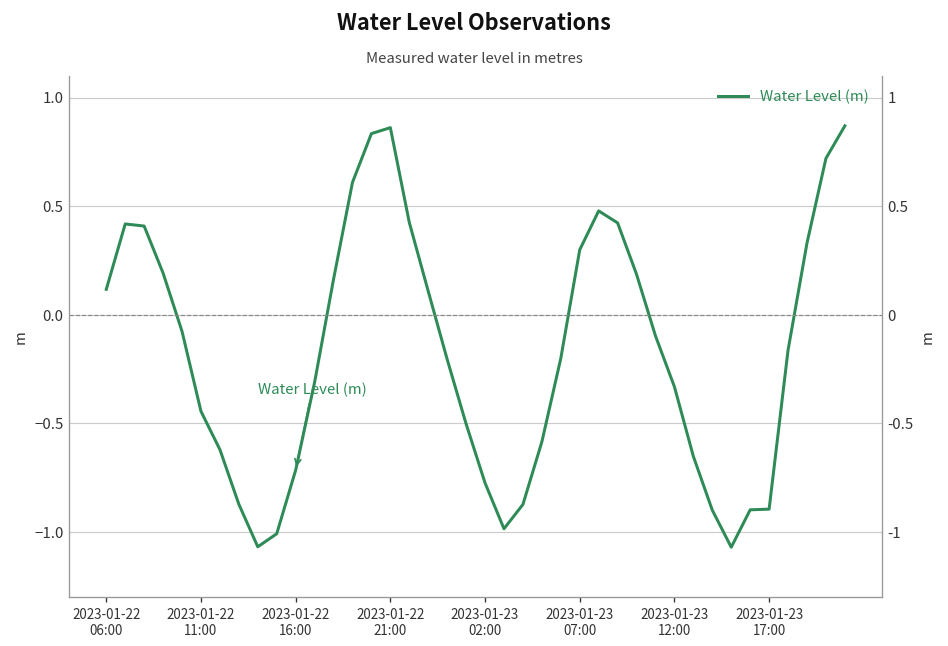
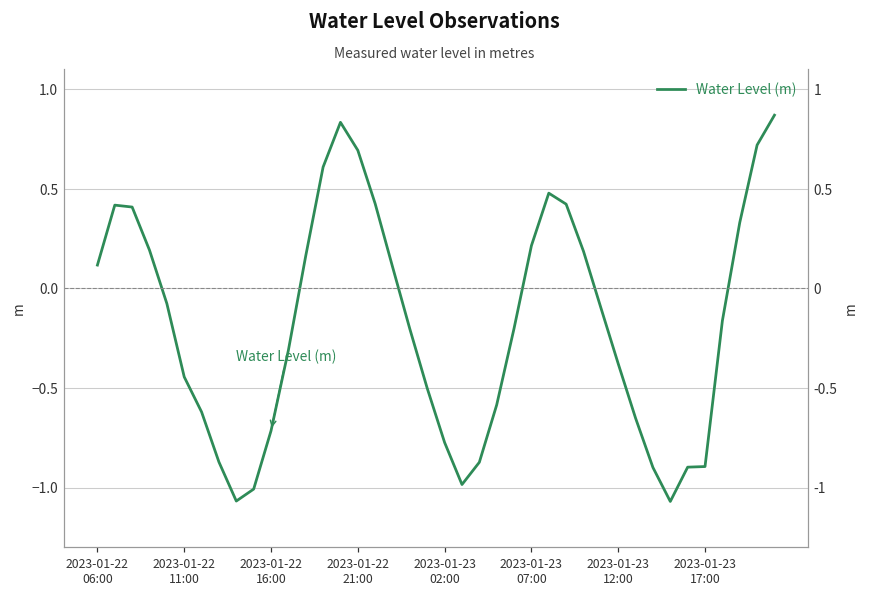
2023-01-22 21:00: 0.86 -> 0.69
2023-01-23 07:00: 0.30 -> 0.22
2023-01-23 12:00: -0.33 -> -0.38
